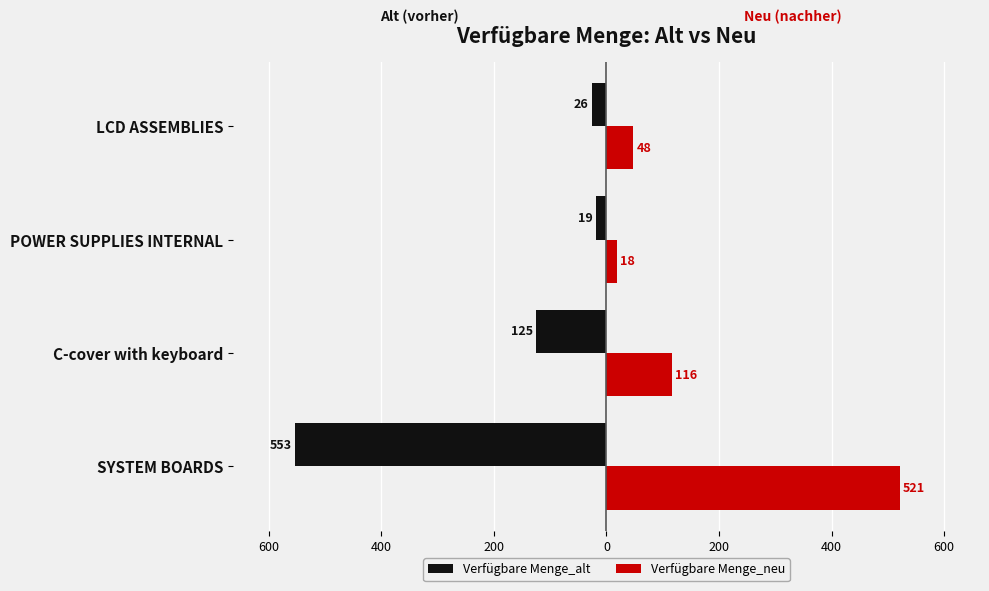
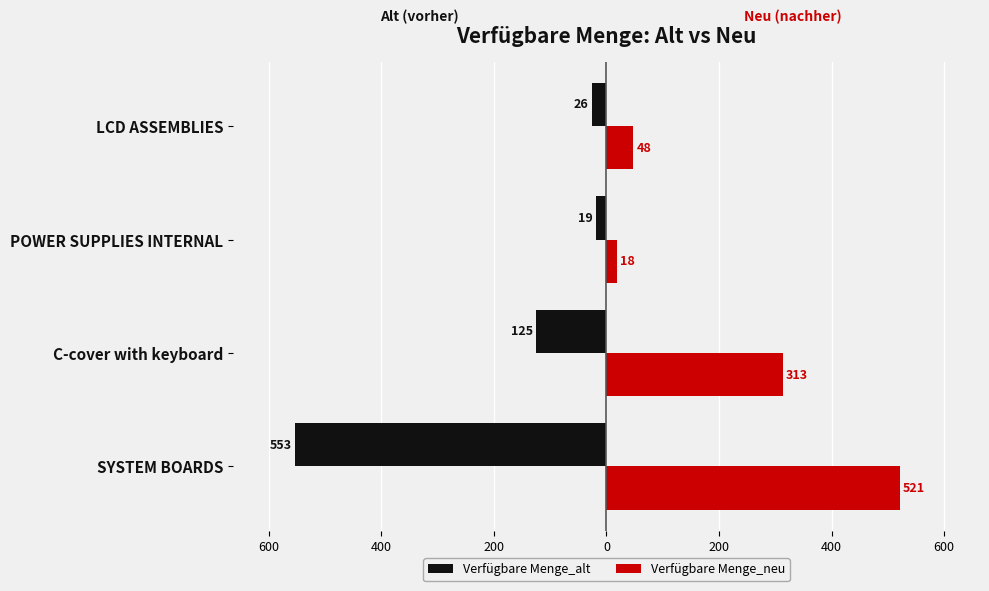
Verfügbare Menge_neu, C-cover with keyboard: 116 -> 313
